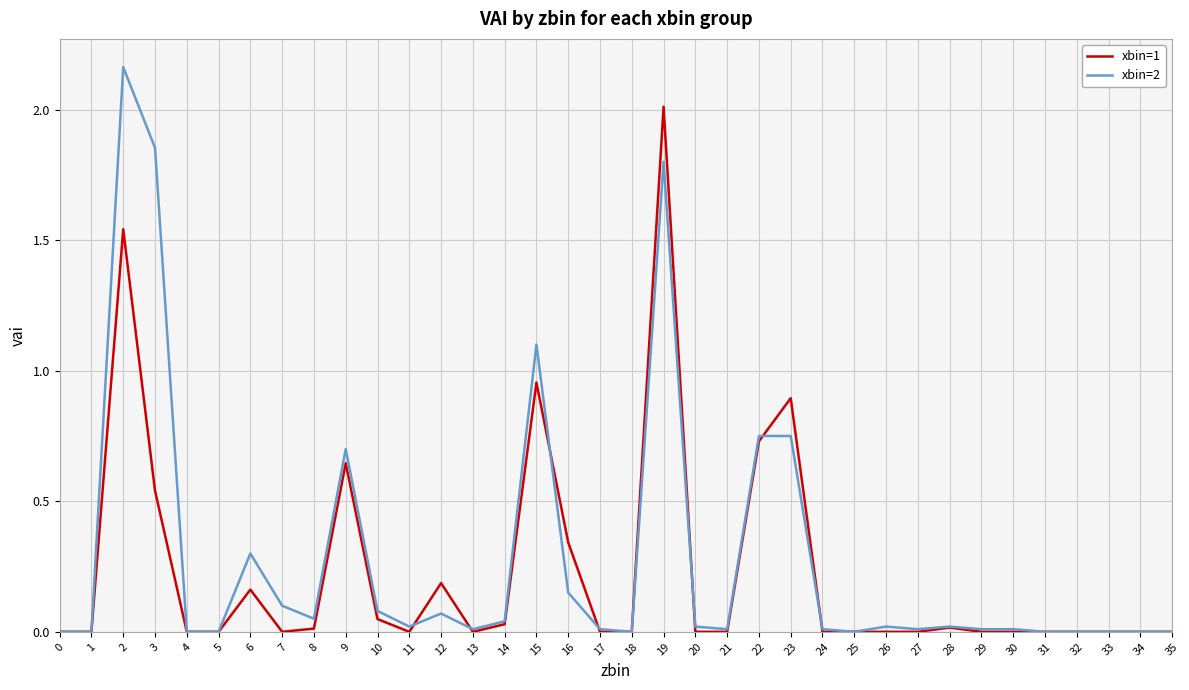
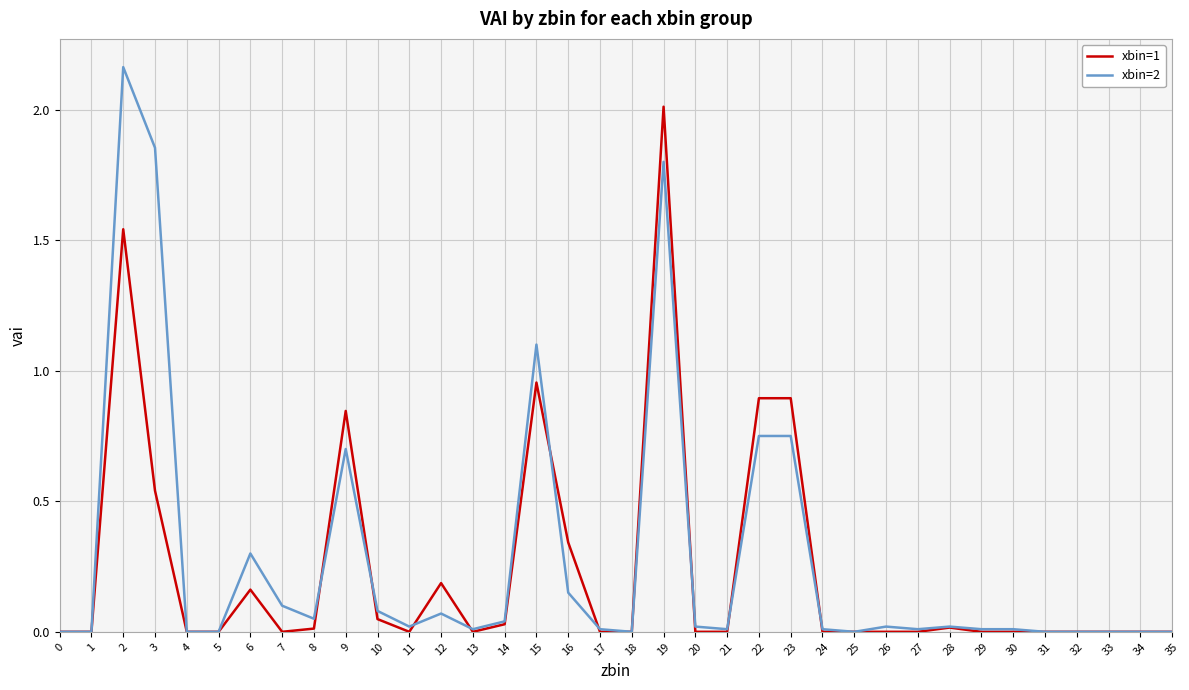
xbin=1, 9: 0.65 -> 0.85
xbin=1, 22: 0.73 -> 0.89
